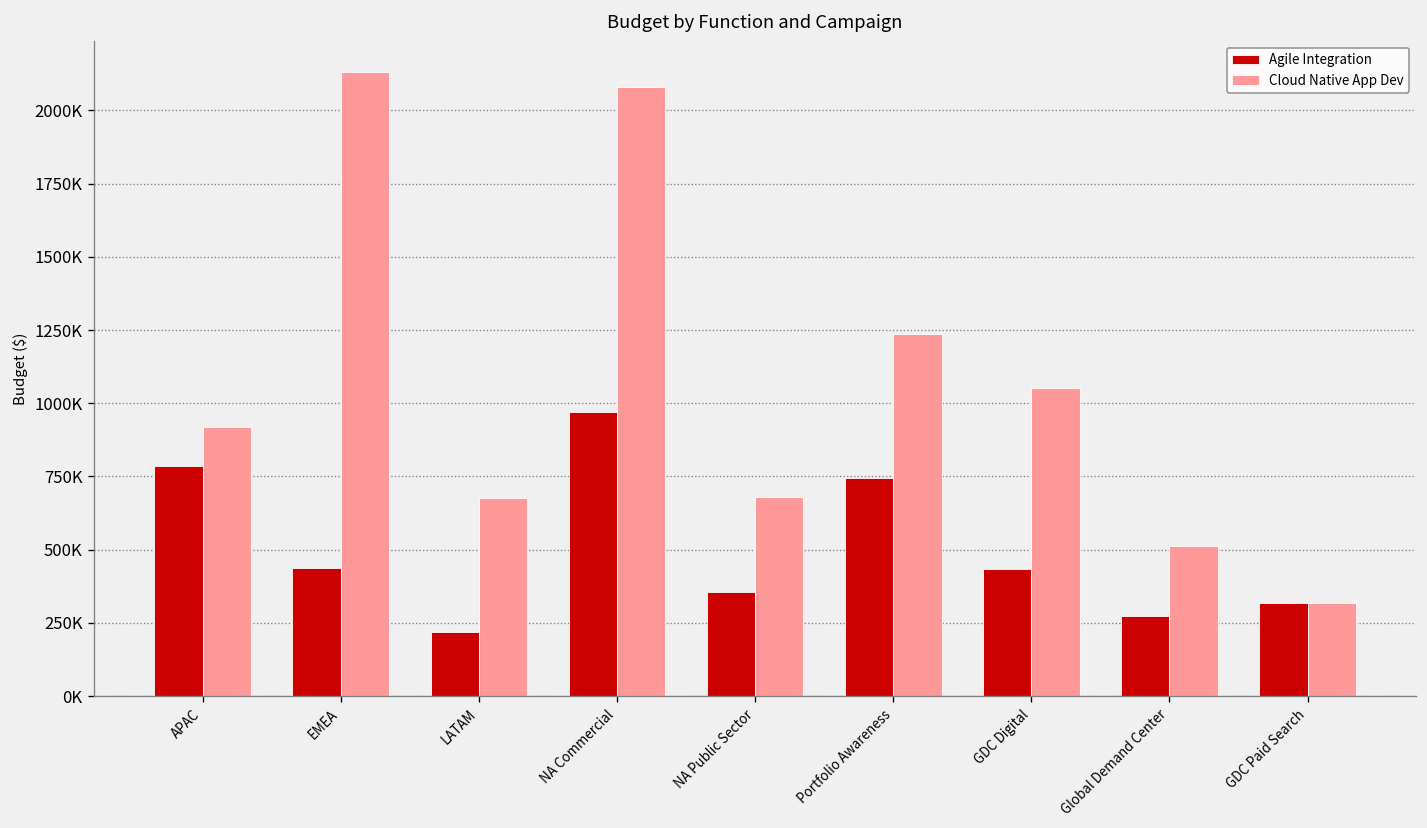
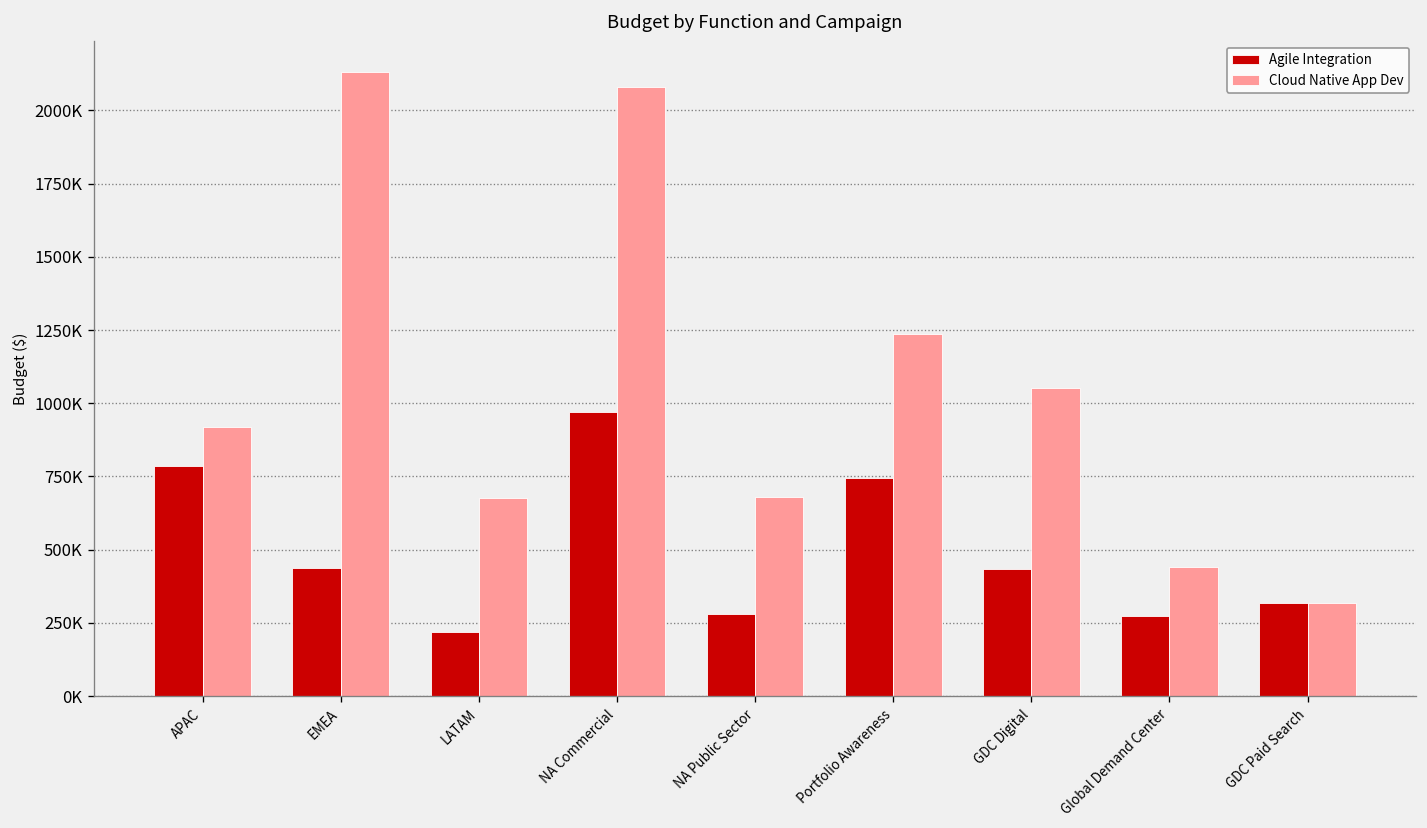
Agile Integration, NA Public Sector: 360000 -> 280000
Cloud Native App Dev, Global Demand Center: 510000 -> 440000
